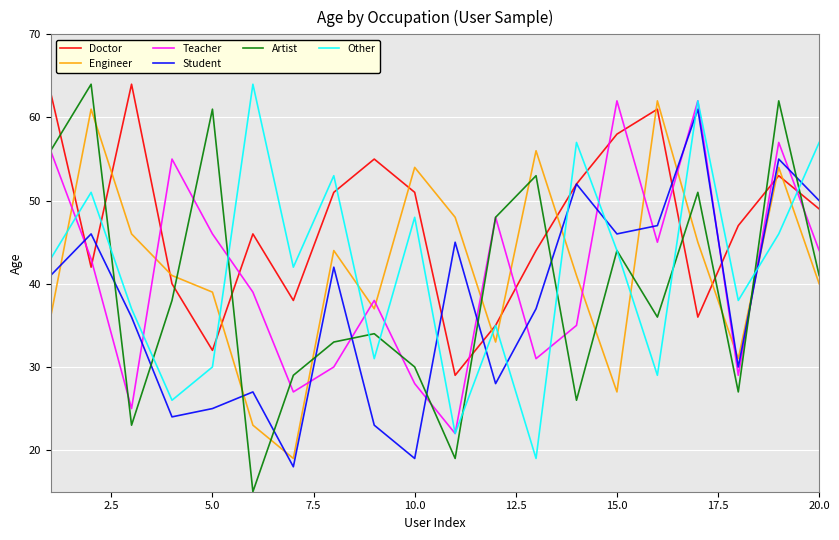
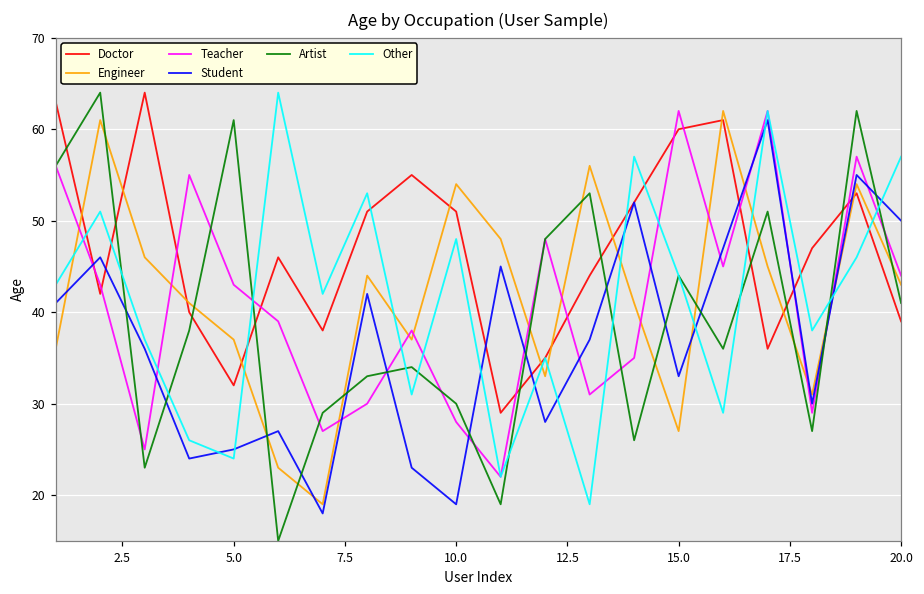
Engineer, 5.0: 39 -> 37
Teacher, 5.0: 46 -> 43
Other, 5.0: 30 -> 24
Doctor, 15.0: 58 -> 60
Student, 15.0: 46 -> 33
Doctor, 20.0: 49 -> 39
Engineer, 20.0: 40 -> 43
